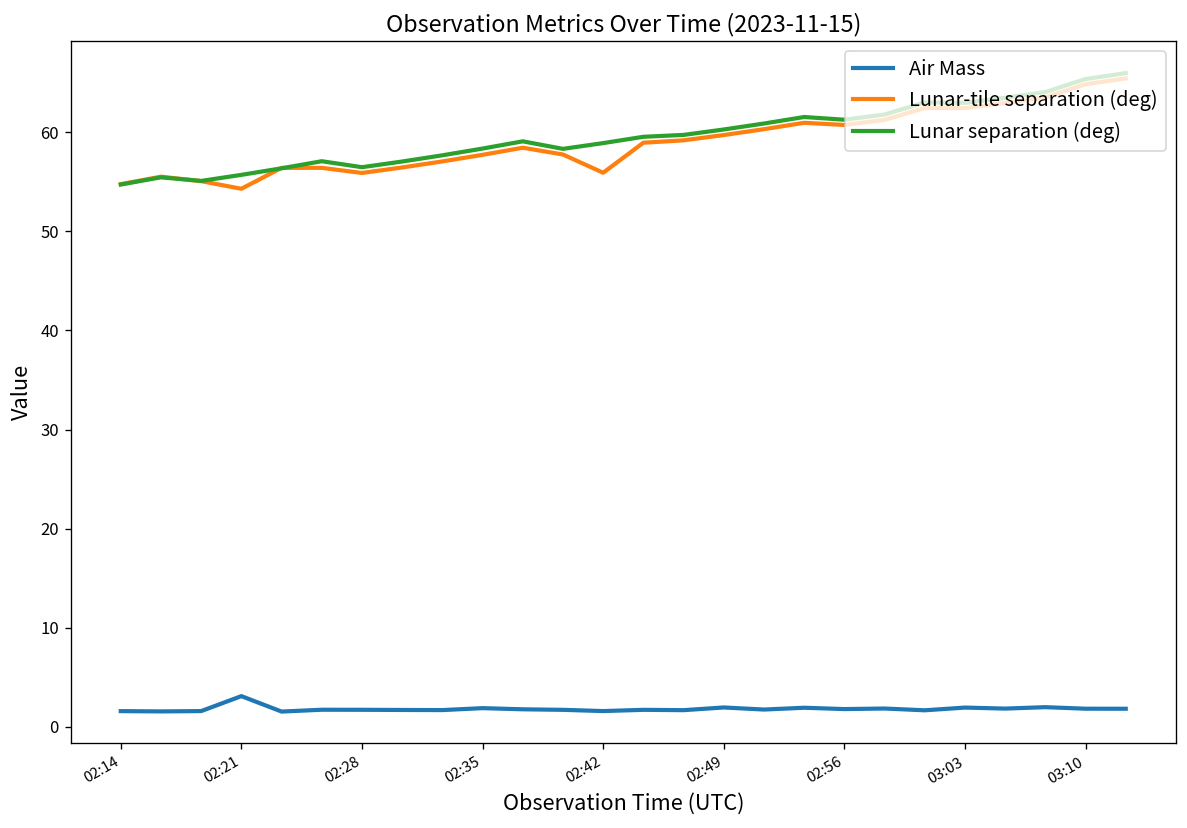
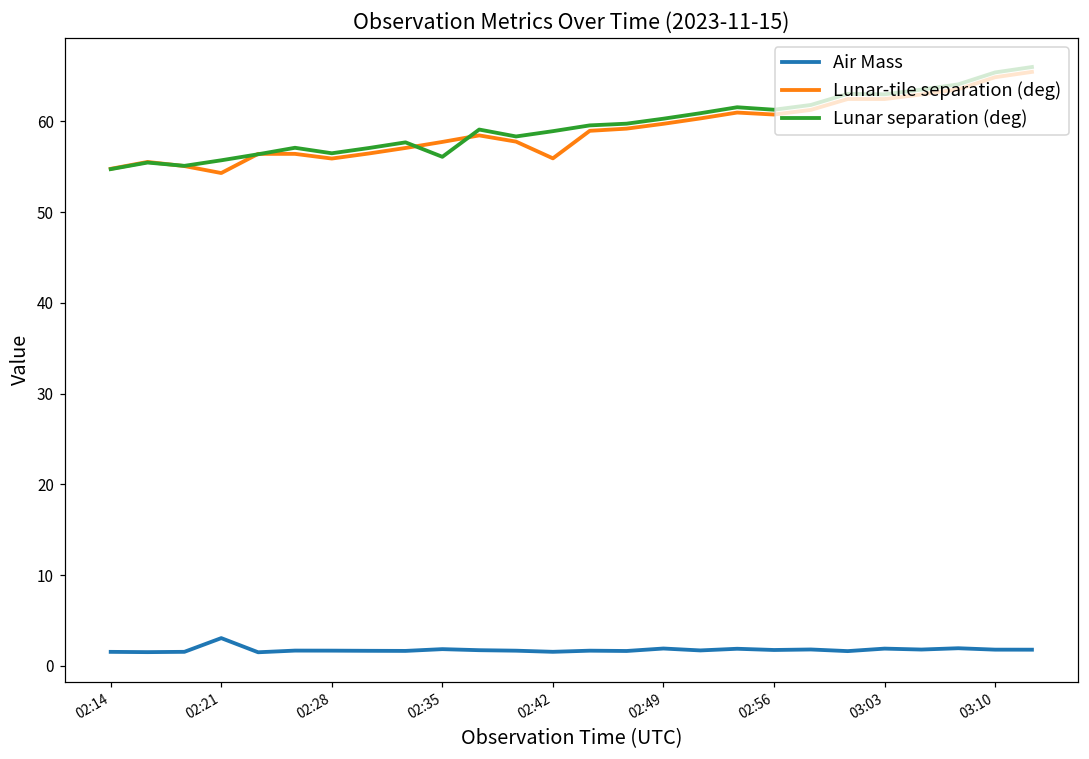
Lunar separation (deg), 02:35: 58 -> 56
